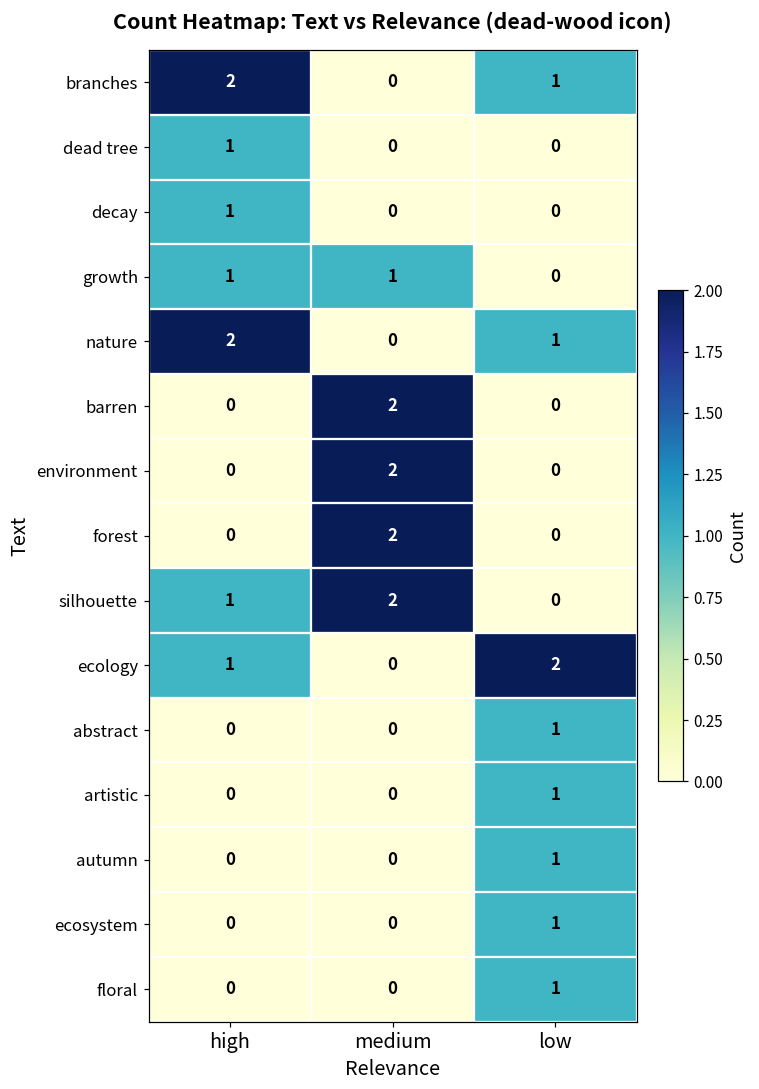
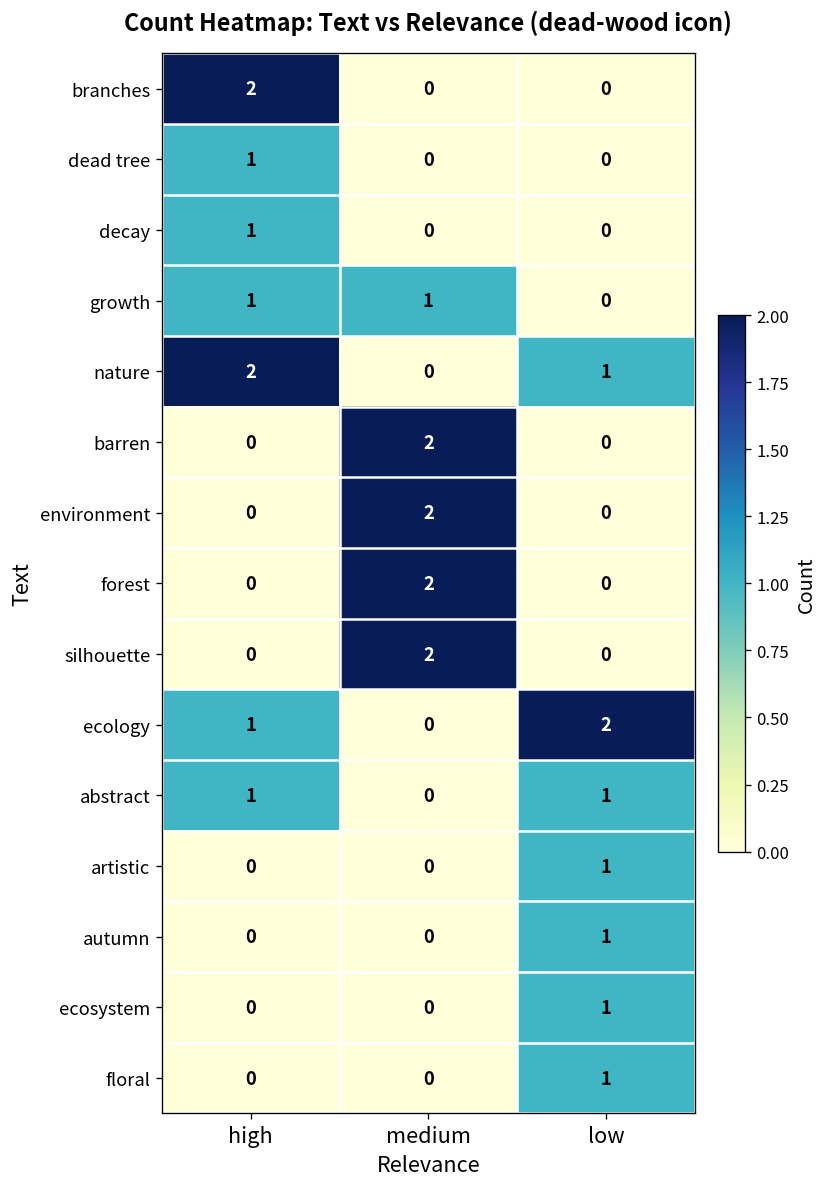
branches, low: 1 -> 0
silhouette, high: 1 -> 0
abstract, high: 0 -> 1
